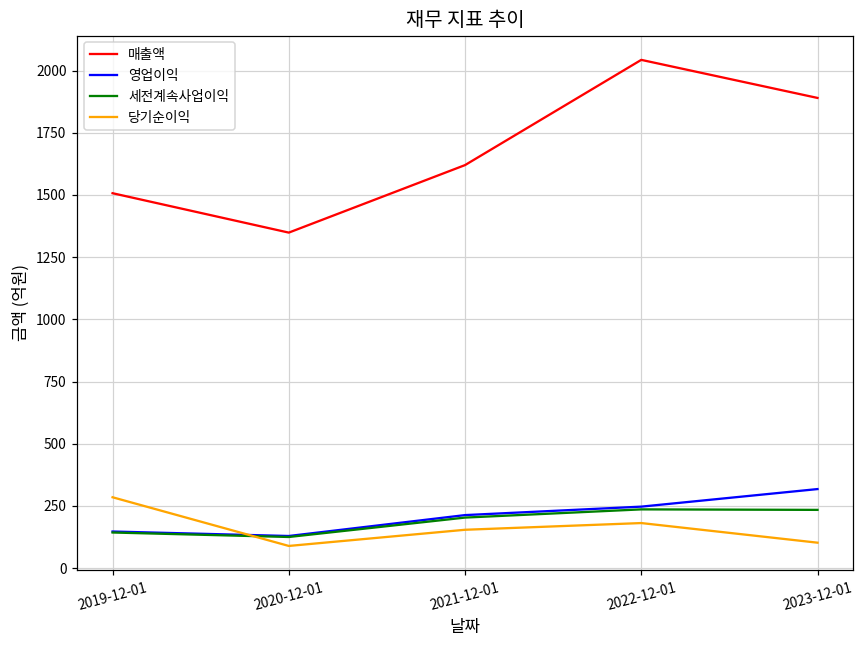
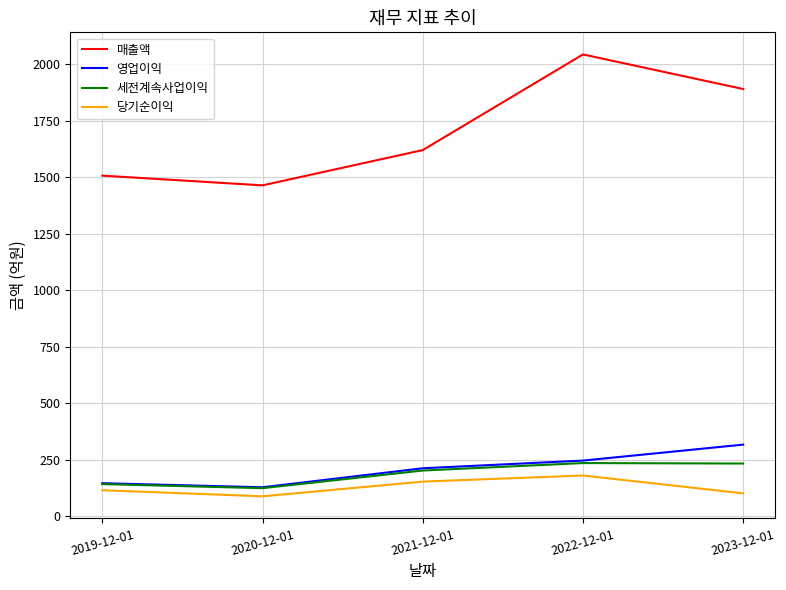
당기순이익, 2019-12-01: 280 -> 120
매출액, 2020-12-01: 1350 -> 1460
